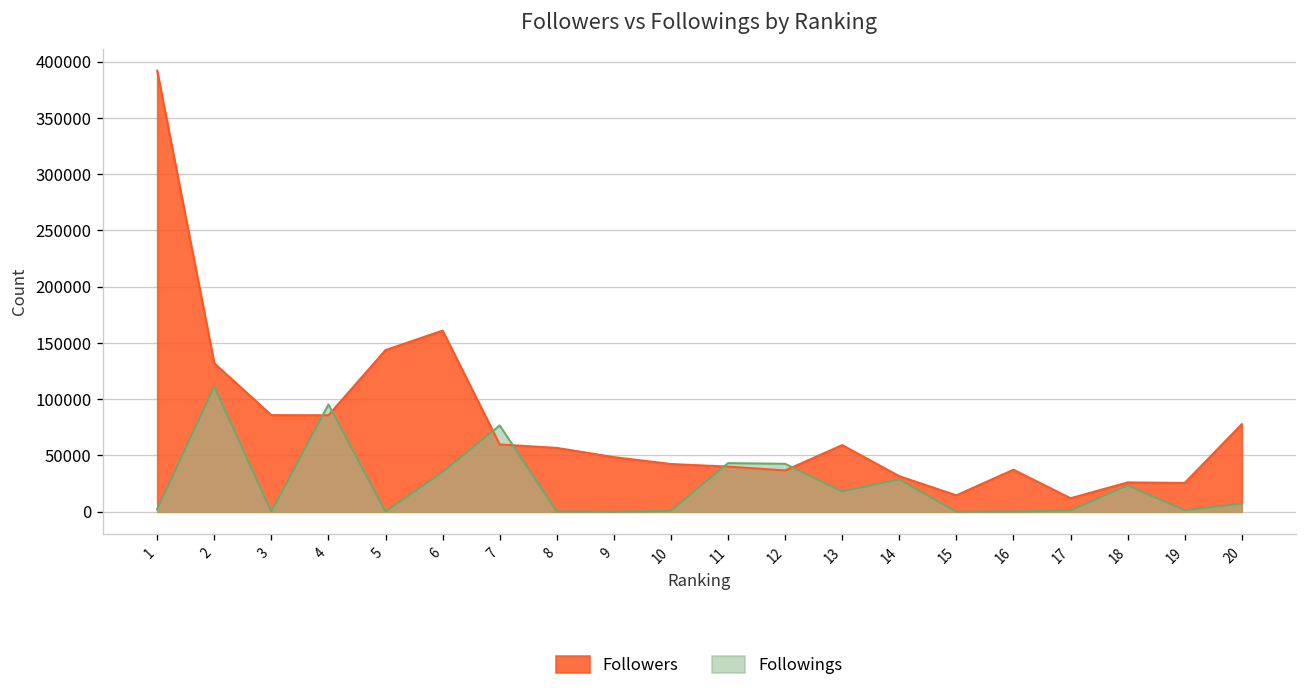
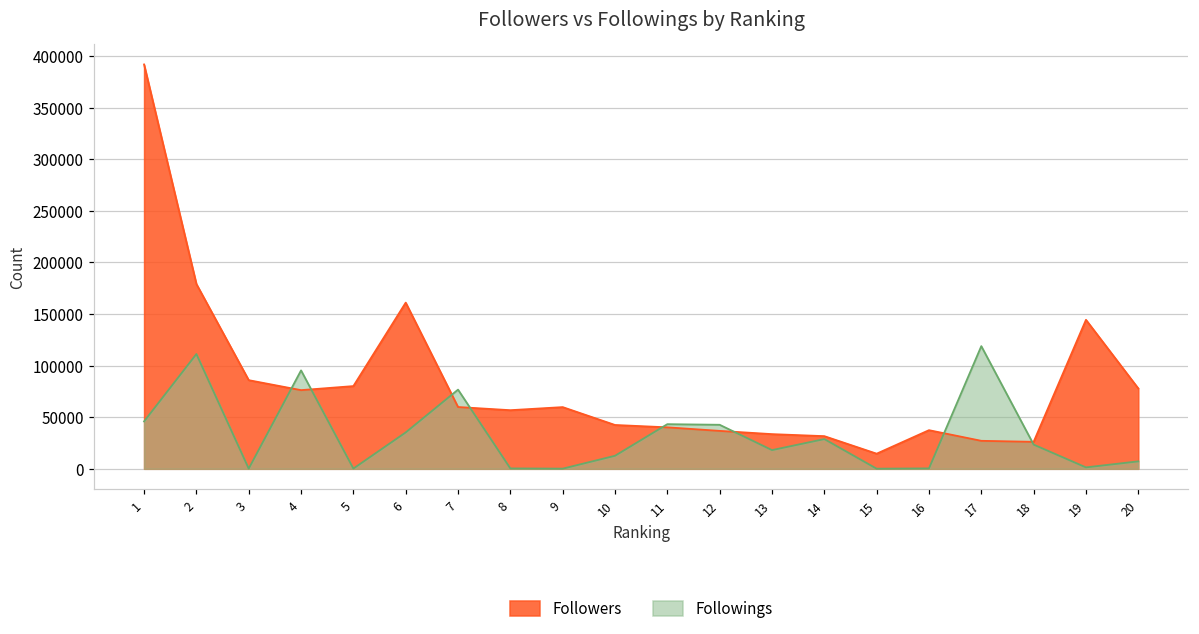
Followings, 1: 0 -> 50000
Followers, 2: 130000 -> 180000
Followers, 4: 90000 -> 80000
Followers, 5: 140000 -> 80000
Followers, 9: 50000 -> 60000
Followings, 10: 0 -> 10000
Followers, 13: 60000 -> 30000
Followers, 17: 10000 -> 30000
Followings, 17: 0 -> 120000
Followers, 19: 30000 -> 140000
